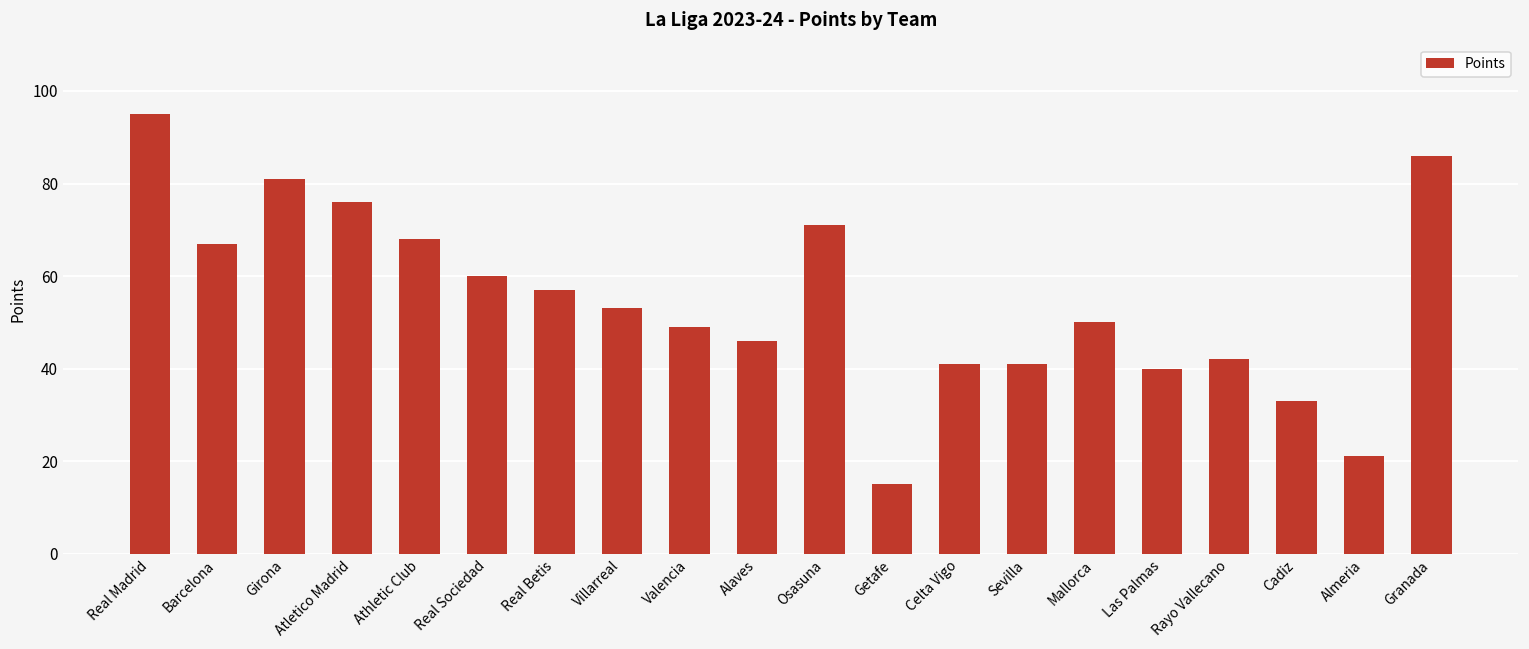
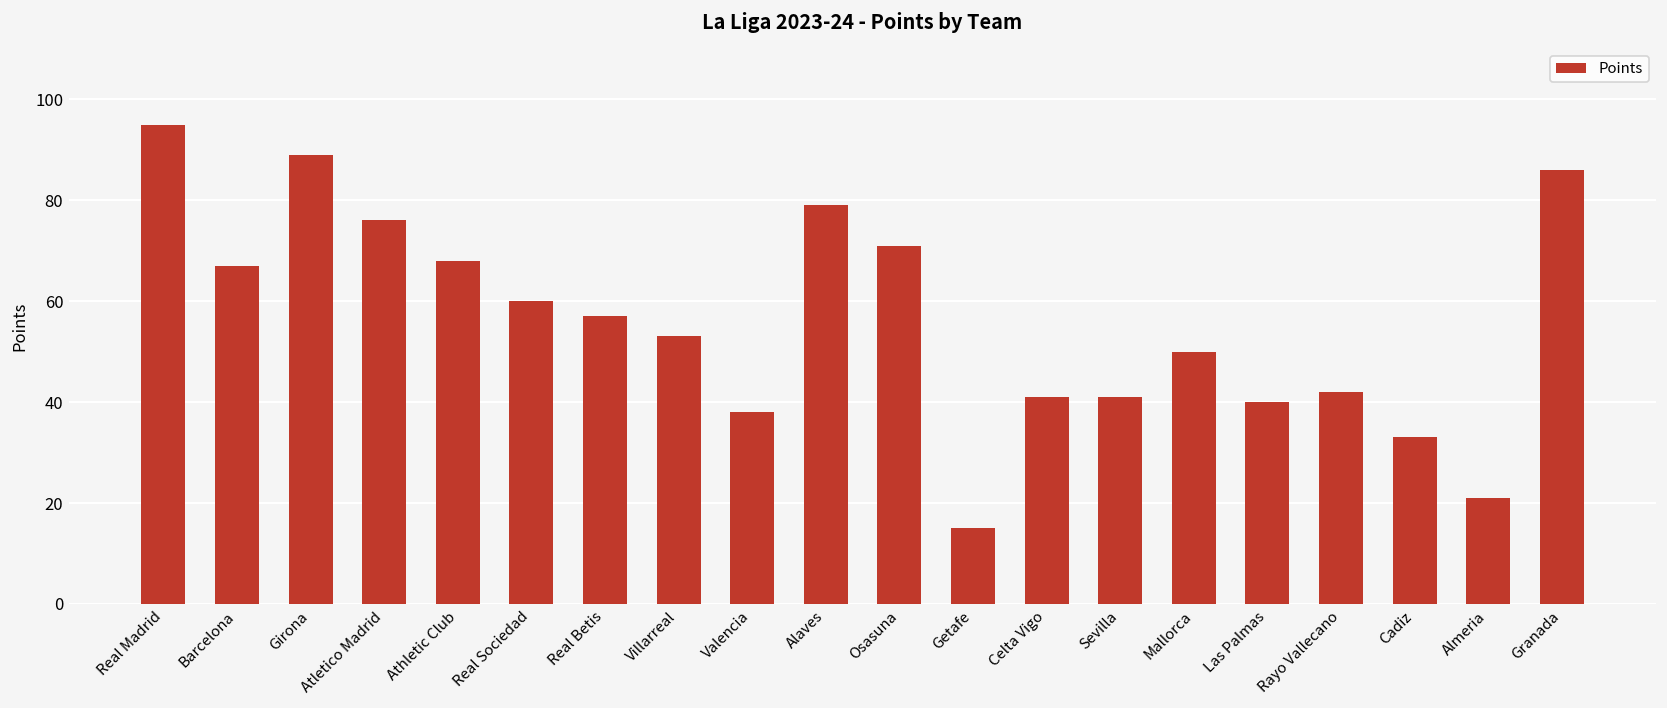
Girona: 81 -> 89
Valencia: 49 -> 38
Alaves: 46 -> 79
